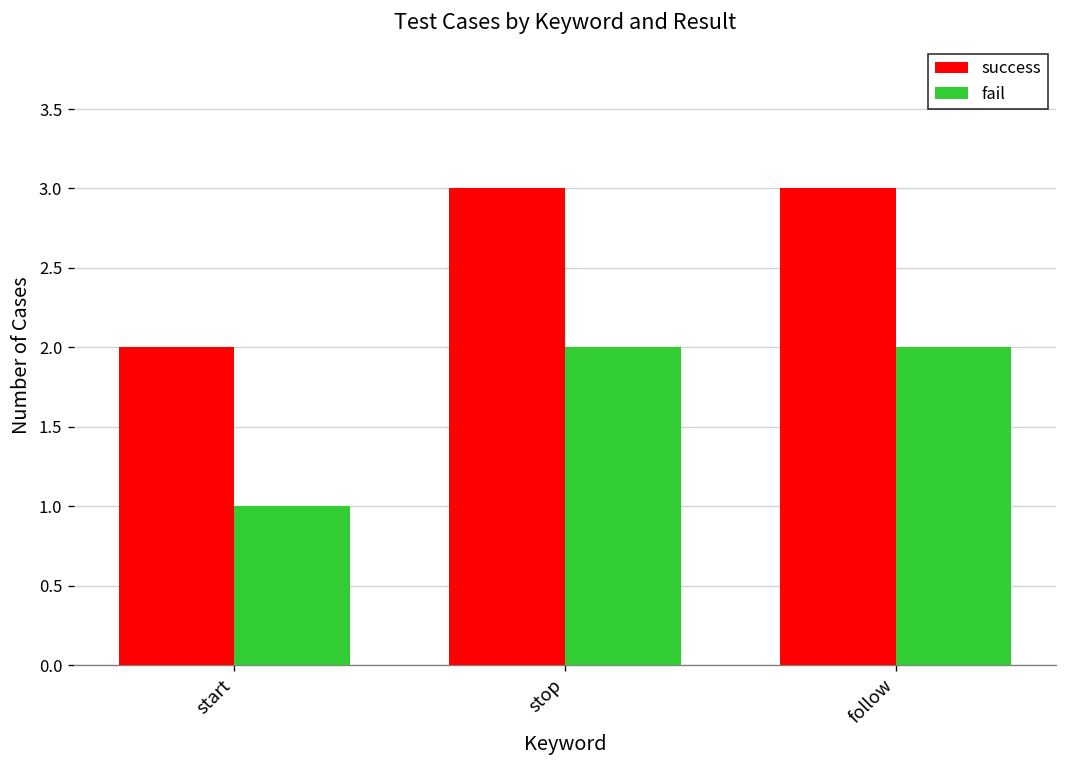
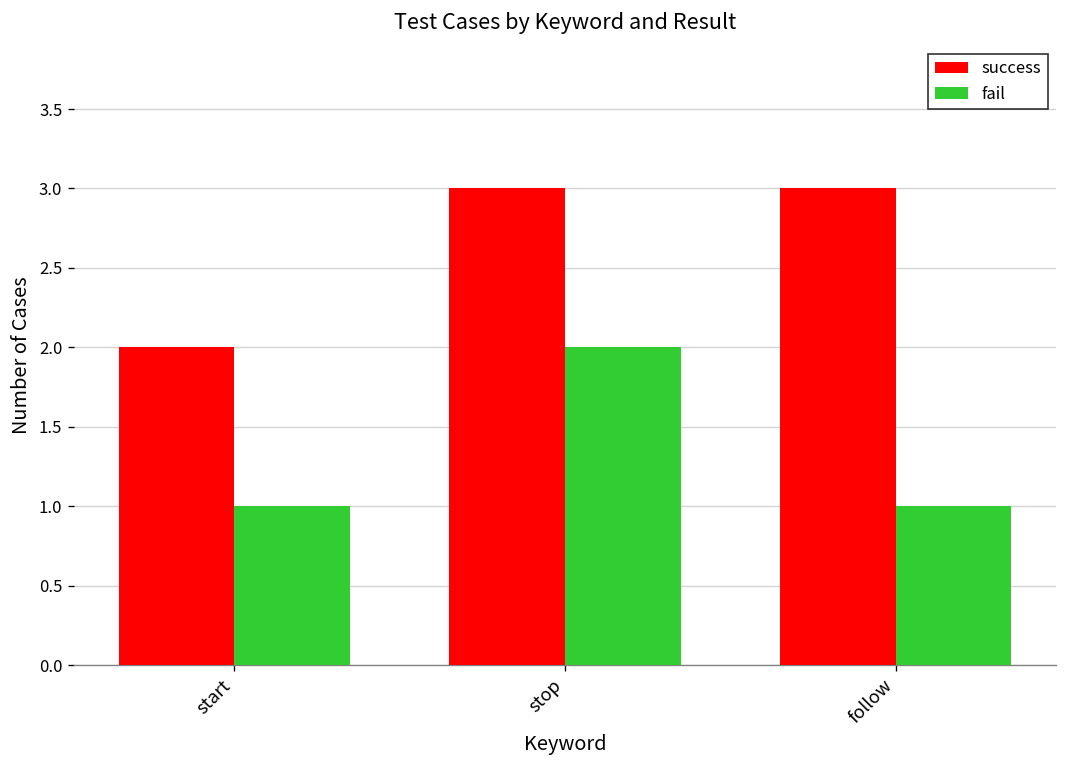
fail, follow: 2 -> 1
